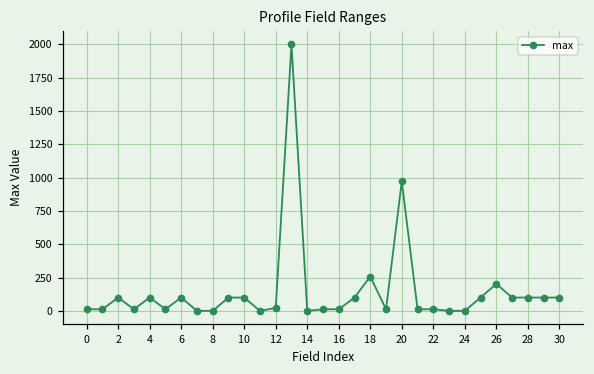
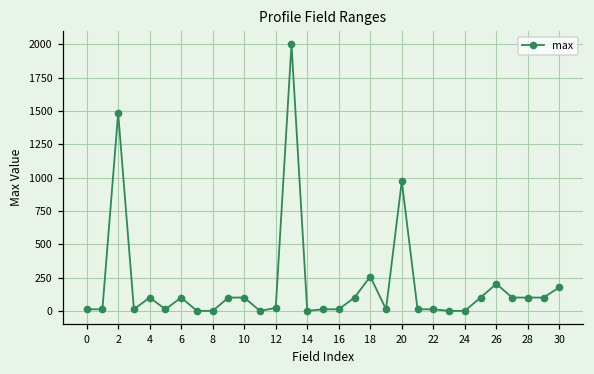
2: 100 -> 1490
30: 100 -> 180
